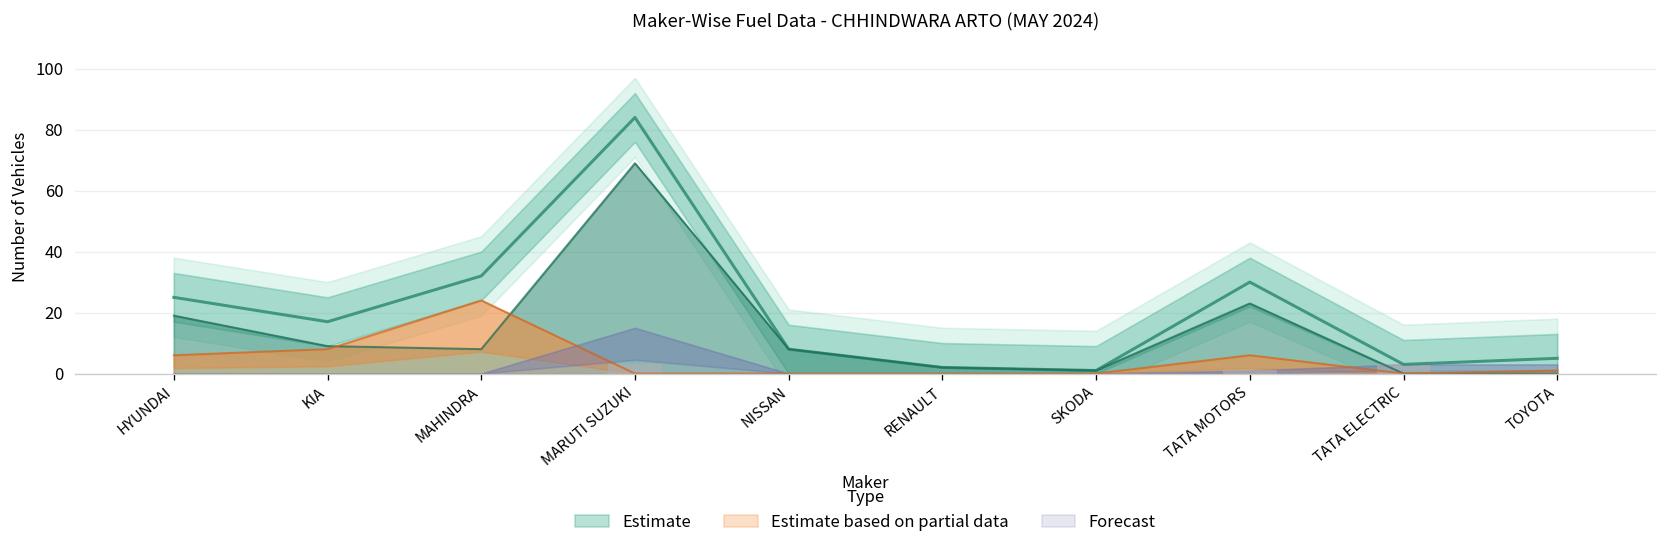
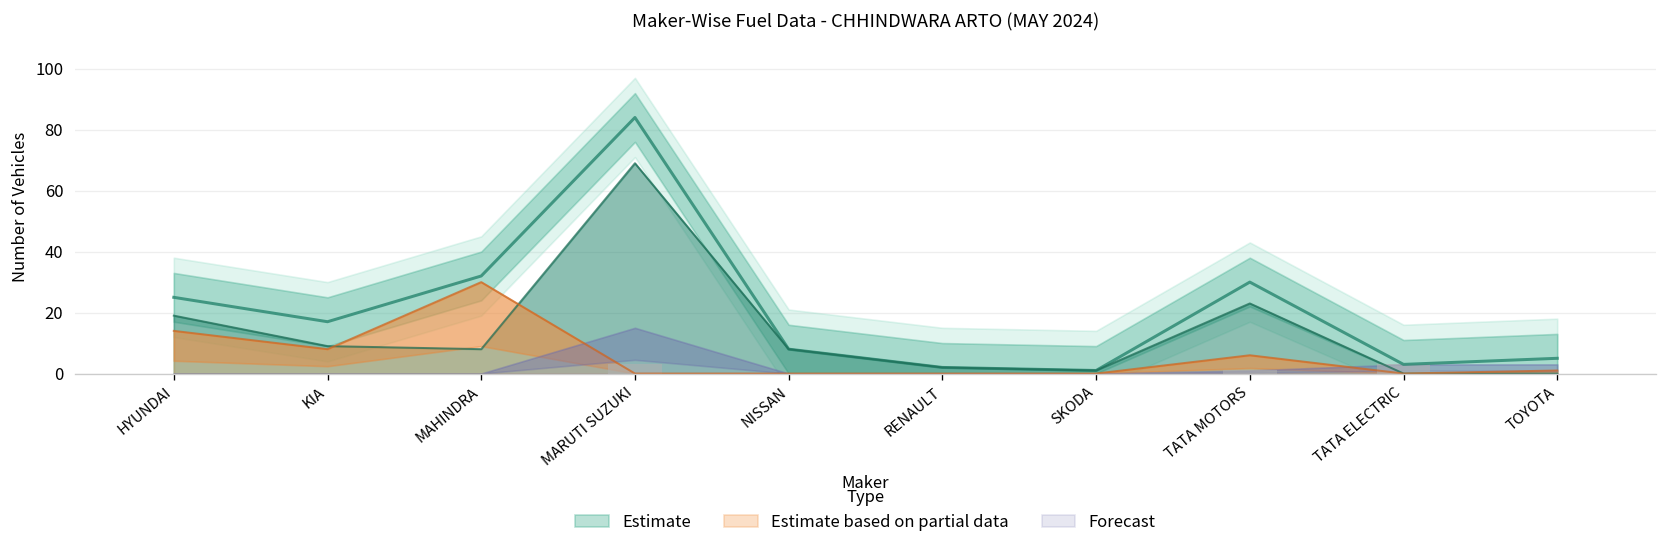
Estimate based on partial data, HYUNDAI: 6 -> 14
Estimate based on partial data, MAHINDRA: 24 -> 30
